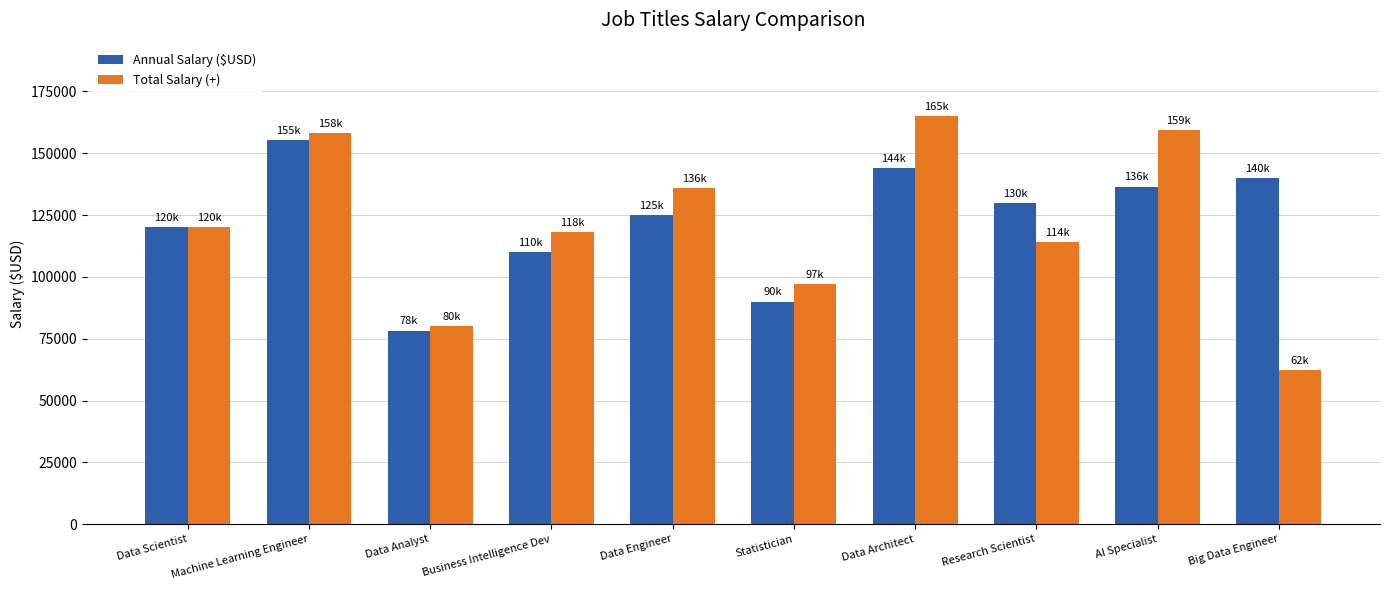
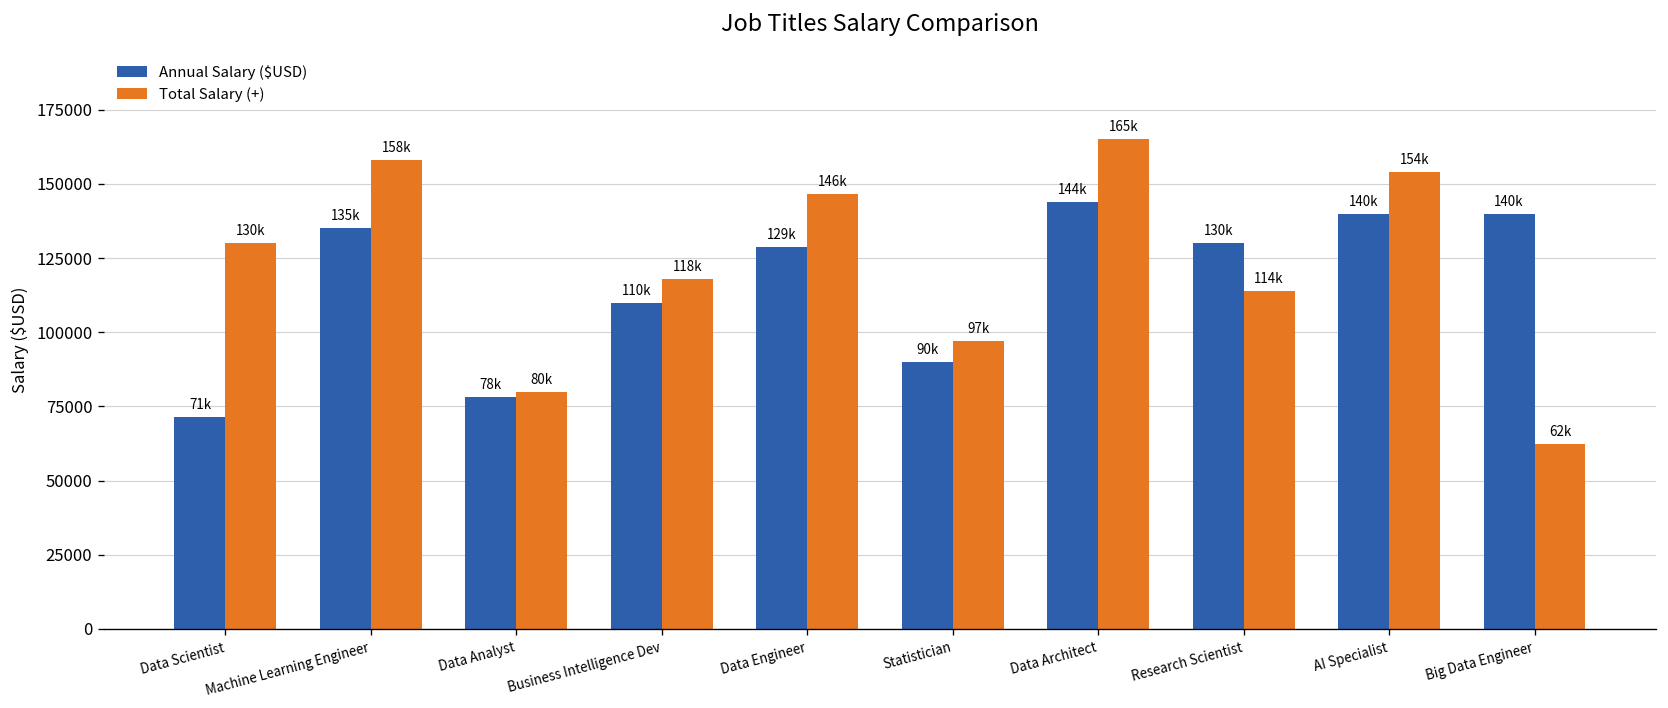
Annual Salary ($USD), Data Scientist: 120k -> 71k
Total Salary (+), Data Scientist: 120k -> 130k
Annual Salary ($USD), Machine Learning Engineer: 155k -> 135k
Annual Salary ($USD), Data Engineer: 125k -> 129k
Total Salary (+), Data Engineer: 136k -> 146k
Annual Salary ($USD), AI Specialist: 136k -> 140k
Total Salary (+), AI Specialist: 159k -> 154k
